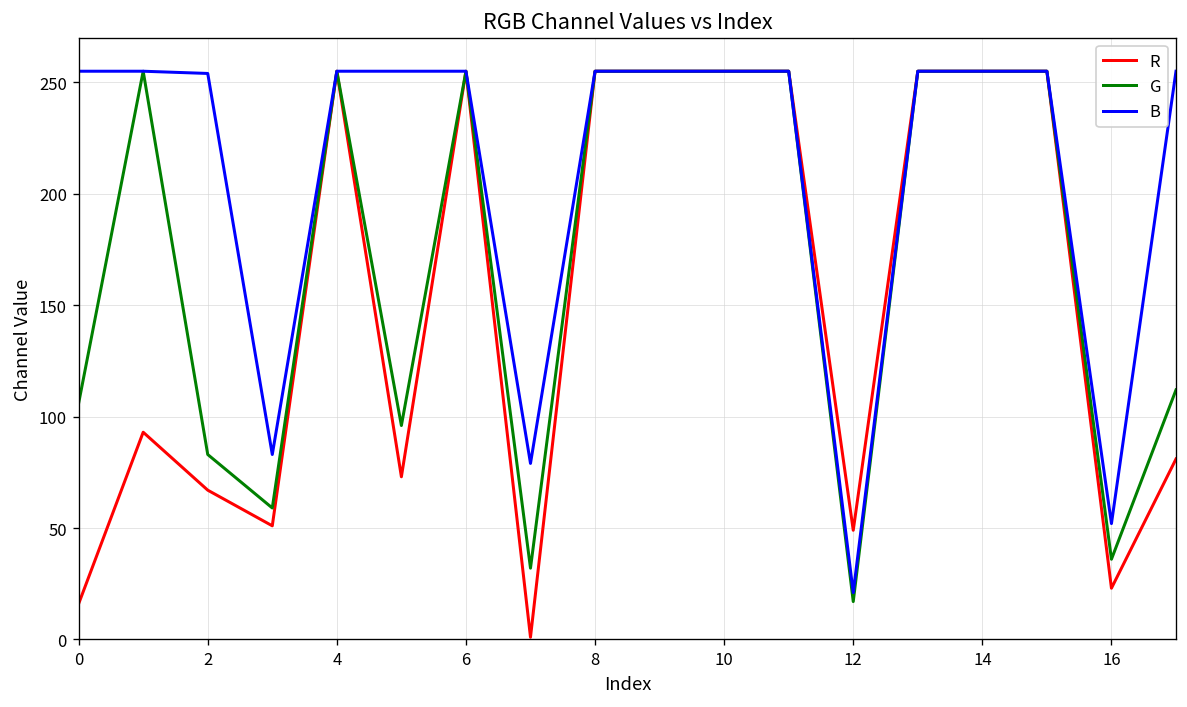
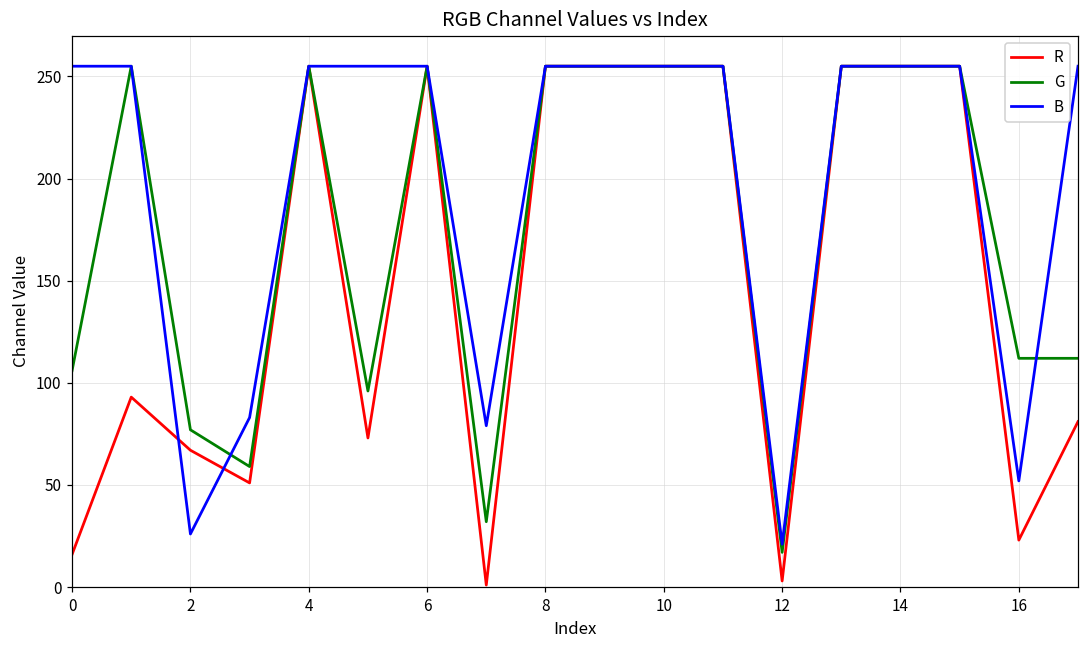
G, 2: 83 -> 77
B, 2: 254 -> 26
R, 12: 49 -> 3
G, 16: 36 -> 112
